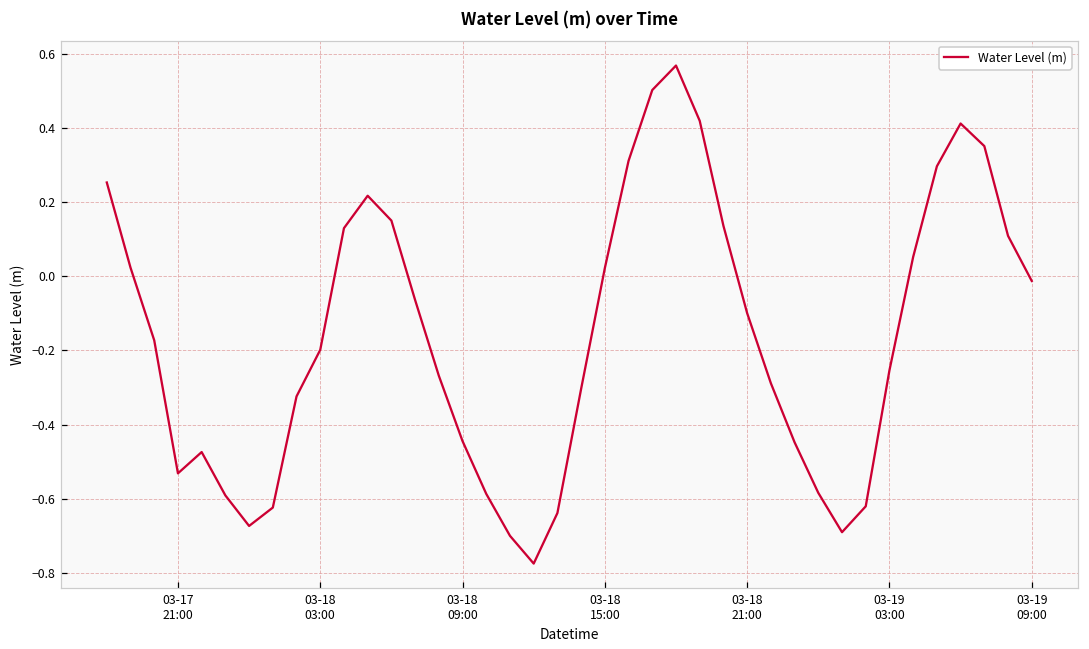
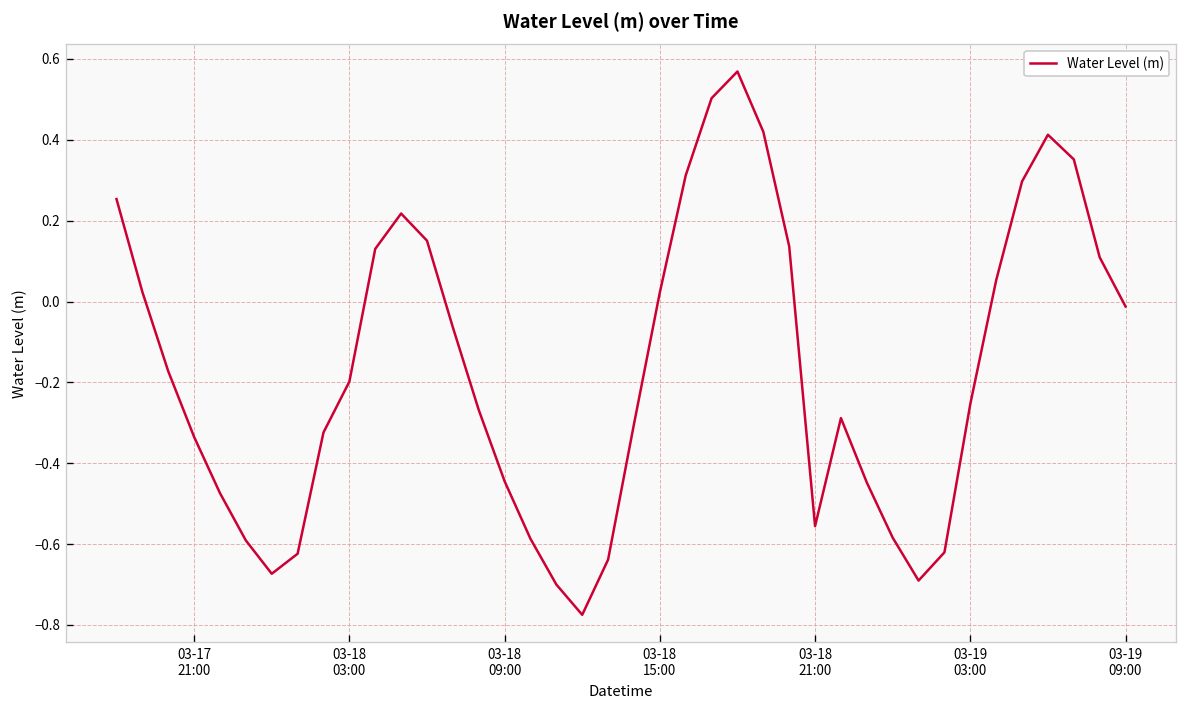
03-17 21:00: -0.53 -> -0.34
03-18 21:00: -0.10 -> -0.56
